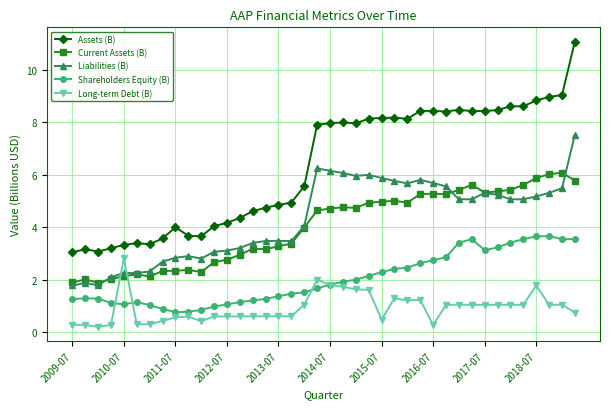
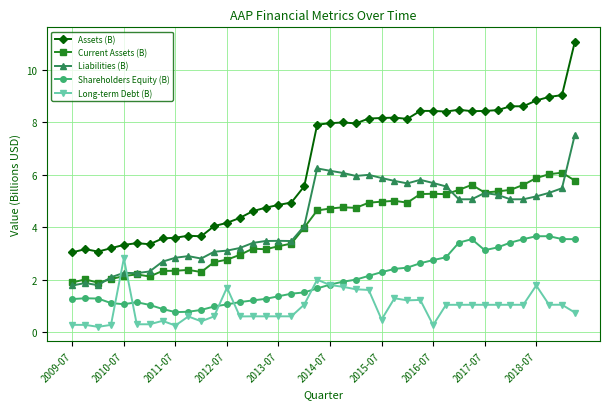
Assets (B), 2011-07: 4.0 -> 3.6
Long-term Debt (B), 2011-07: 0.6 -> 0.3
Long-term Debt (B), 2012-07: 0.6 -> 1.7
